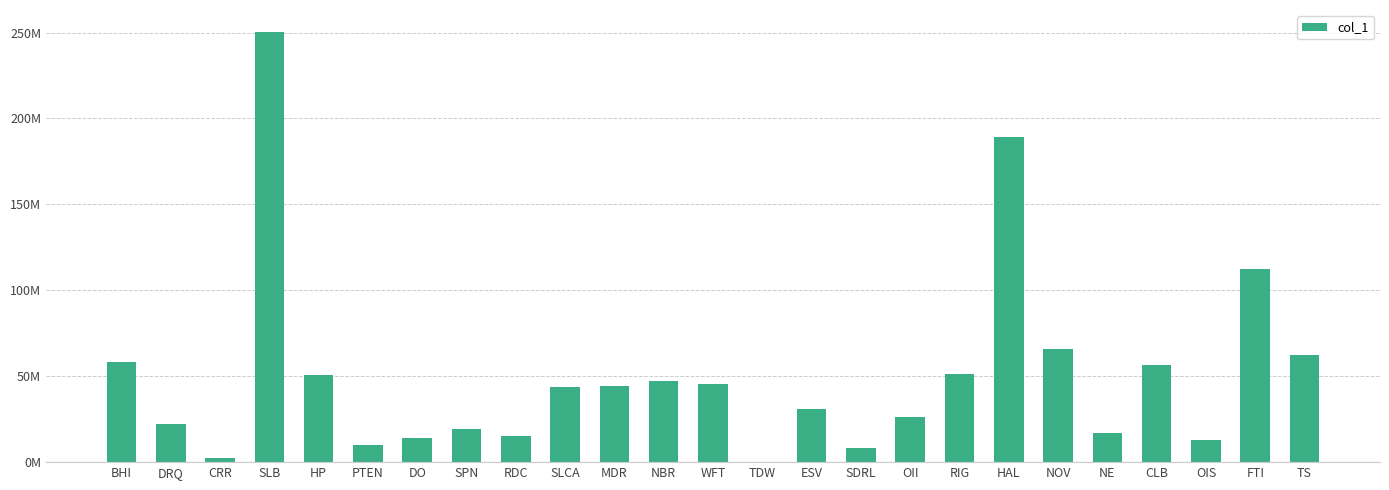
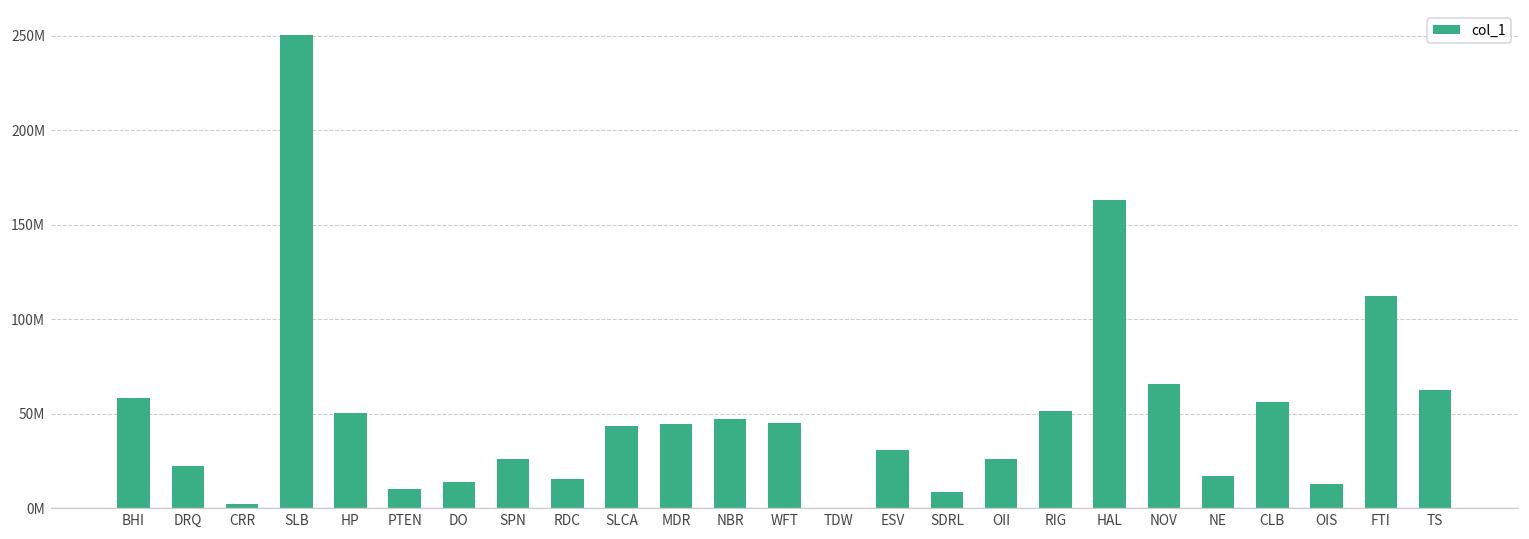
SPN: 19000000 -> 26000000
HAL: 189000000 -> 163000000
